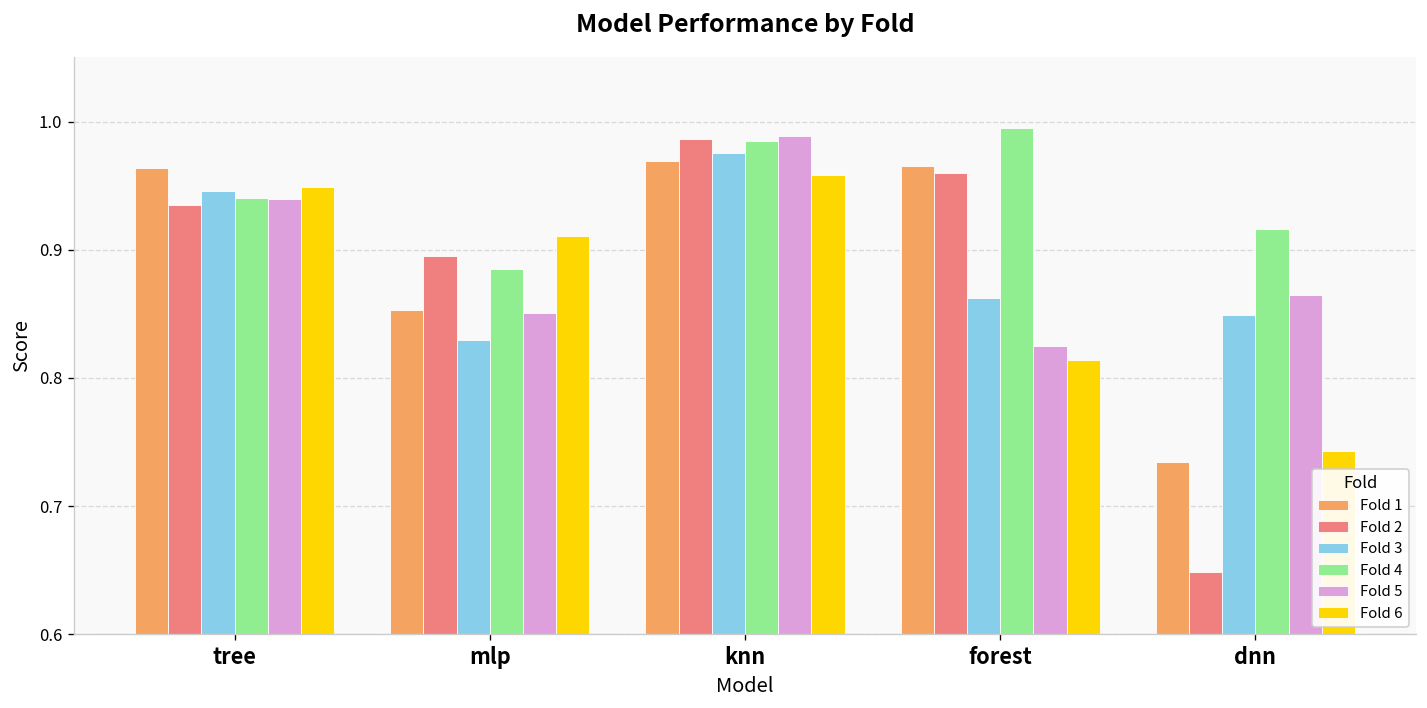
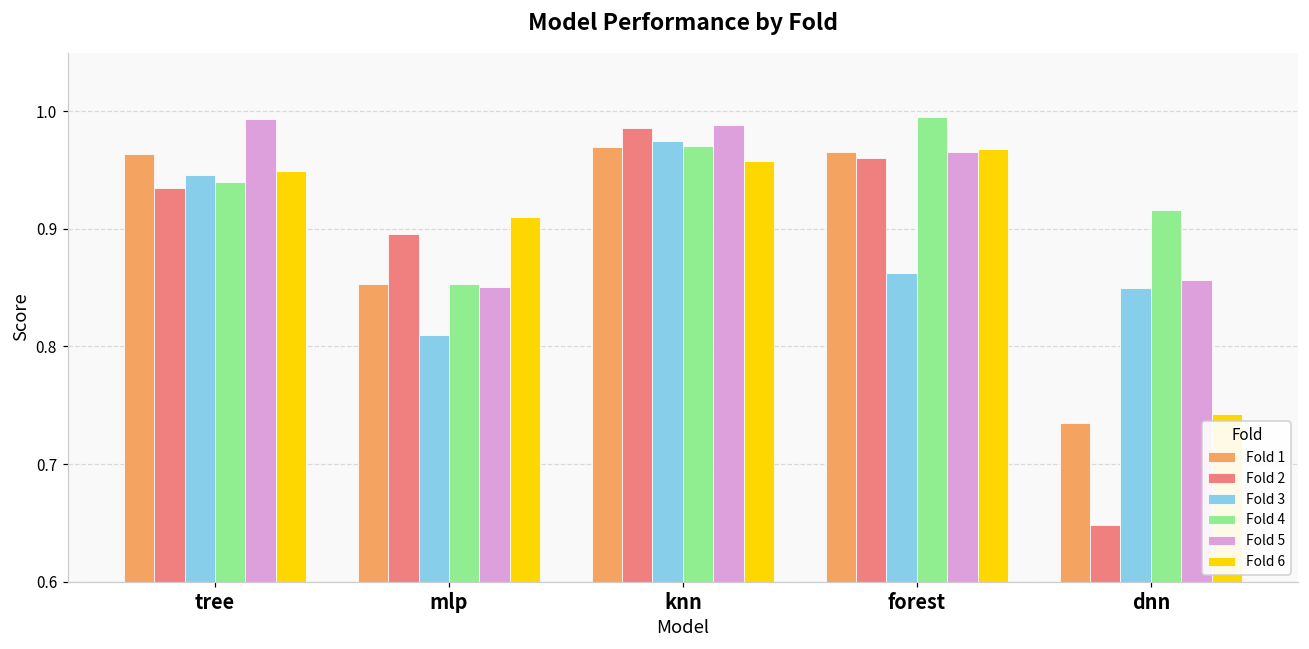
Fold 5, tree: 0.940 -> 0.993
Fold 3, mlp: 0.83 -> 0.81
Fold 4, mlp: 0.885 -> 0.853
Fold 4, knn: 0.985 -> 0.971
Fold 5, forest: 0.825 -> 0.965
Fold 6, forest: 0.814 -> 0.968
Fold 5, dnn: 0.865 -> 0.857
